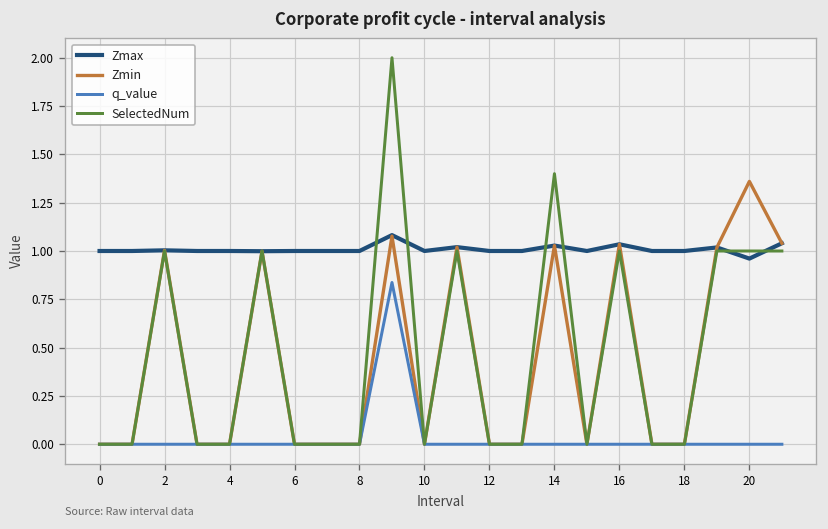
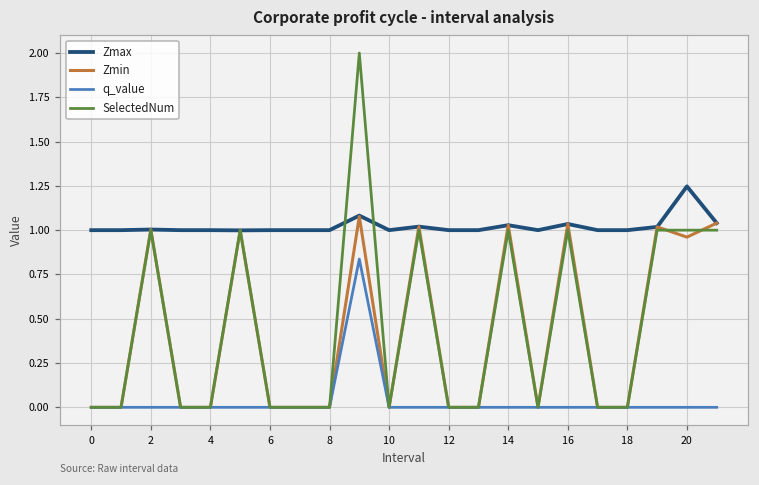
SelectedNum, 14: 1.4 -> 1.0
Zmax, 20: 0.96 -> 1.25
Zmin, 20: 1.36 -> 0.96
